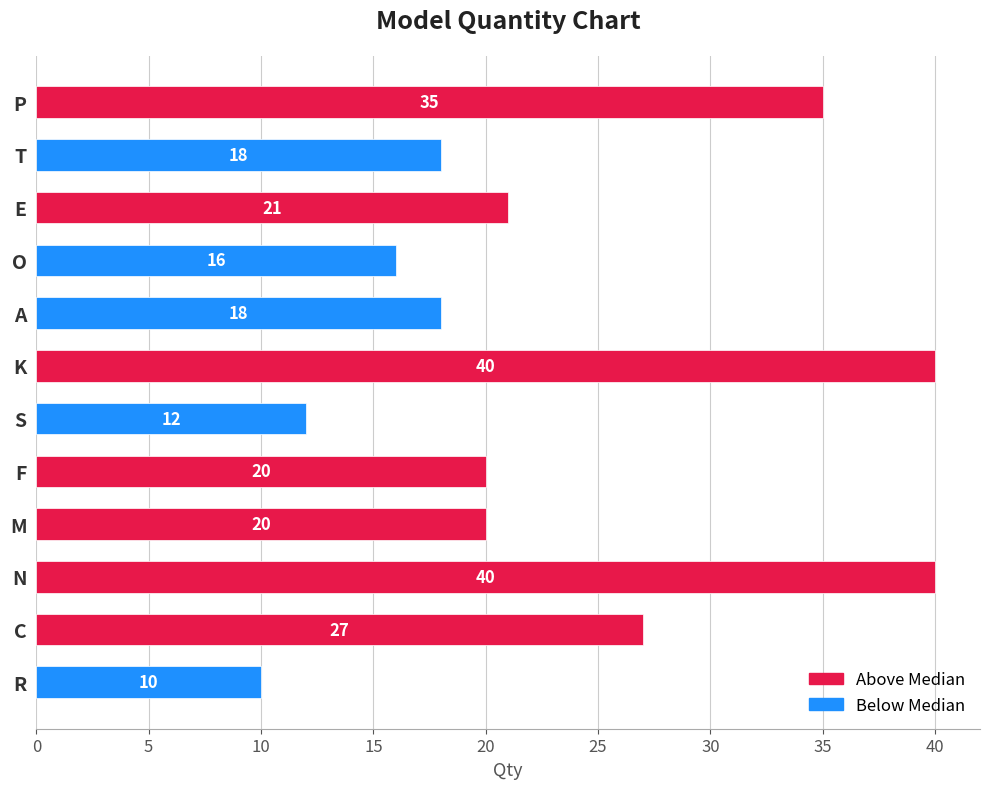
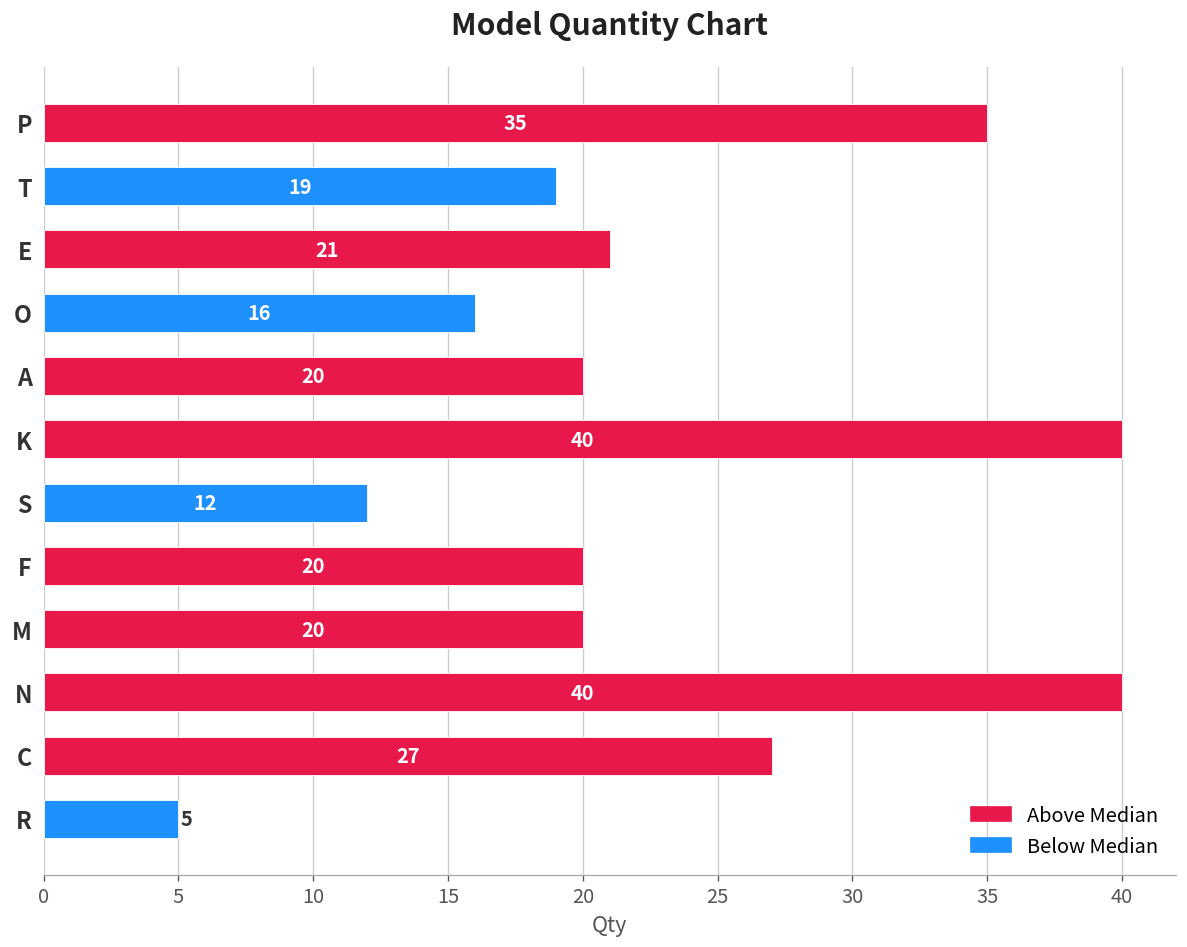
T: 18 -> 19
A: 18 -> 20
R: 10 -> 5
